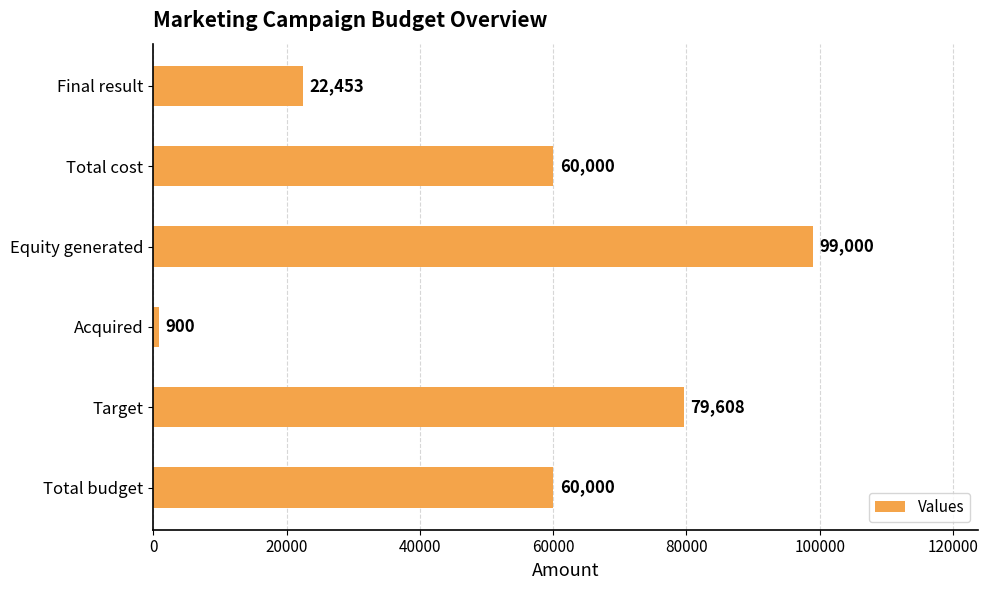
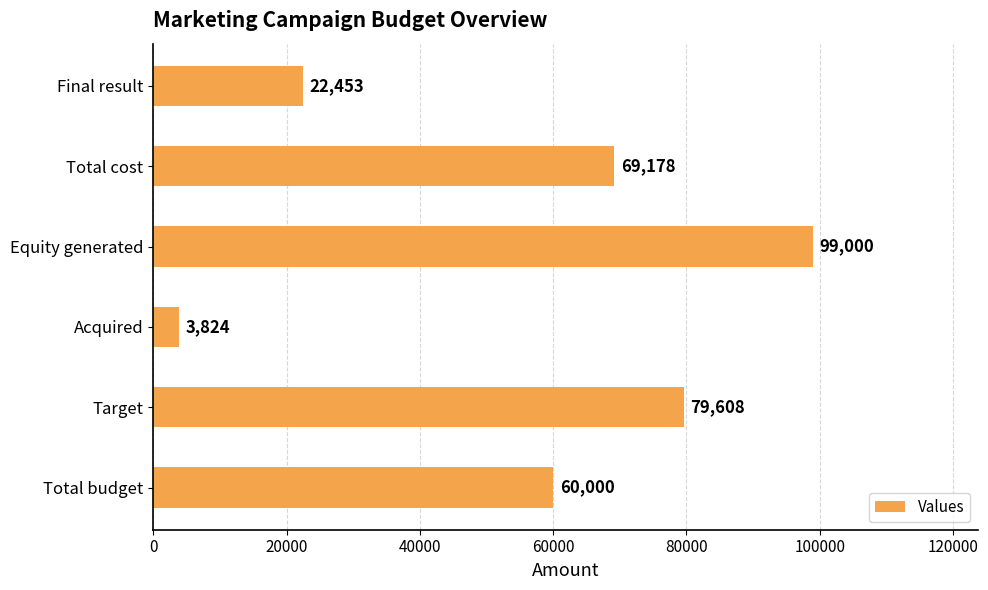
Total cost: 60,000 -> 69,178
Acquired: 900 -> 3,824
